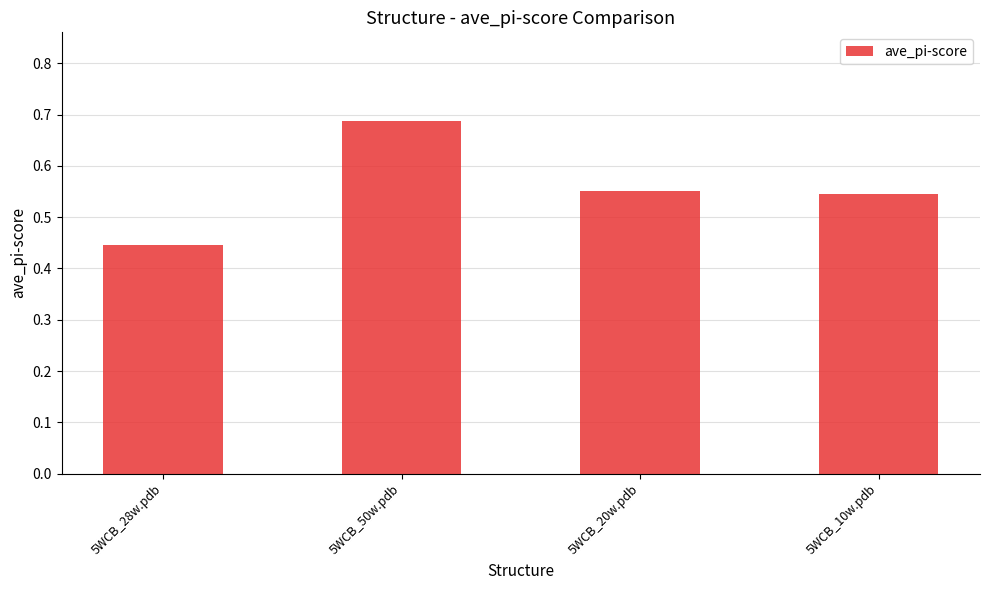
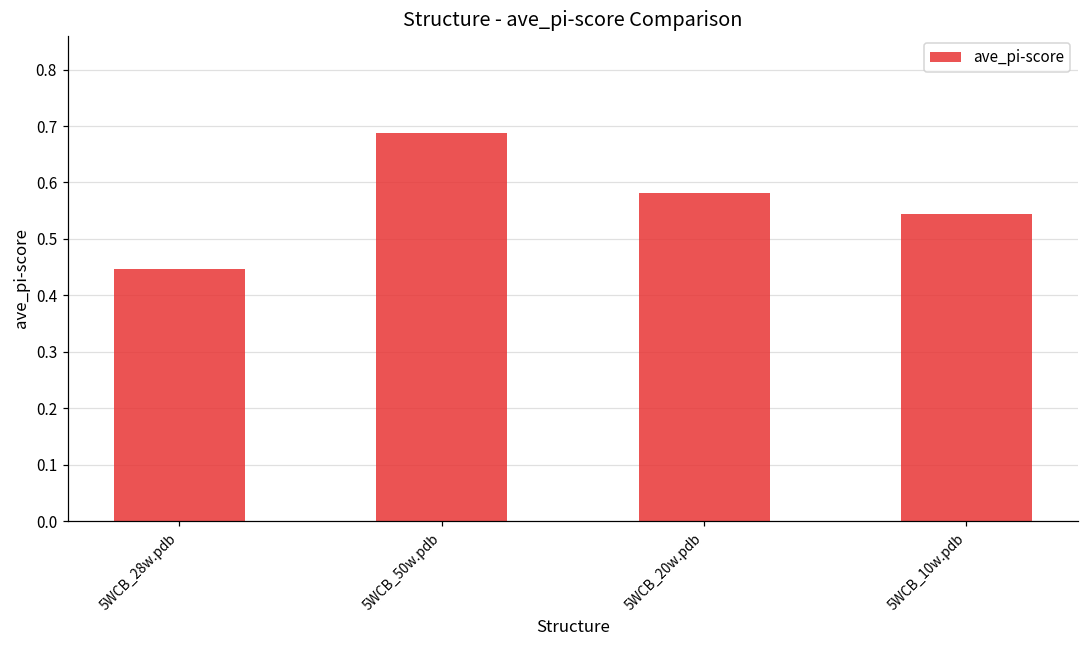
5WCB_20w.pdb: 0.55 -> 0.58
